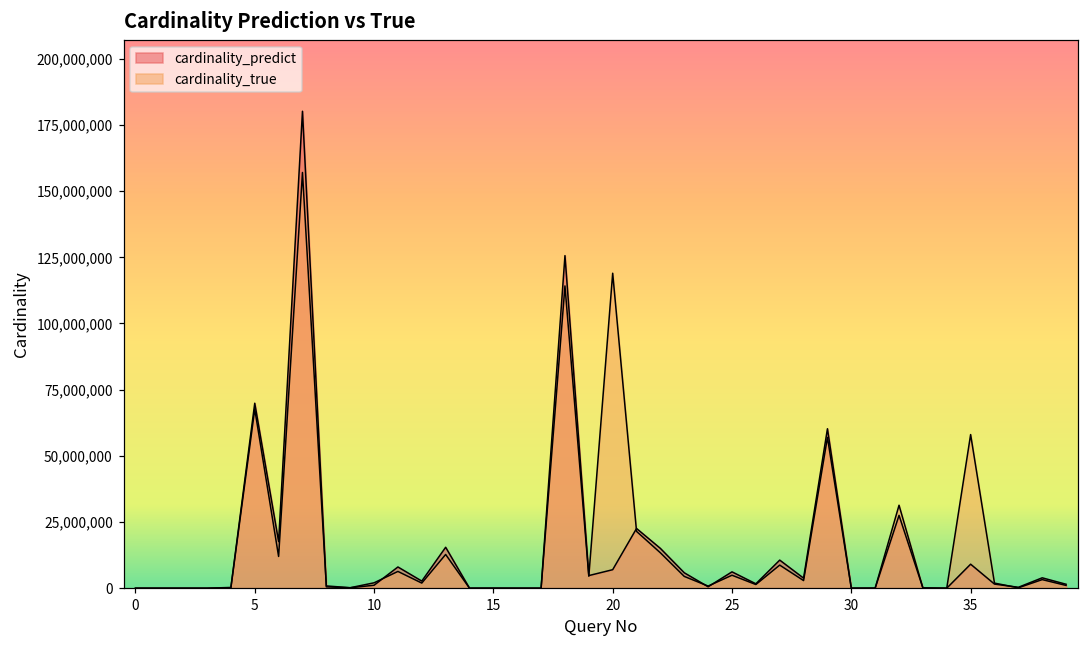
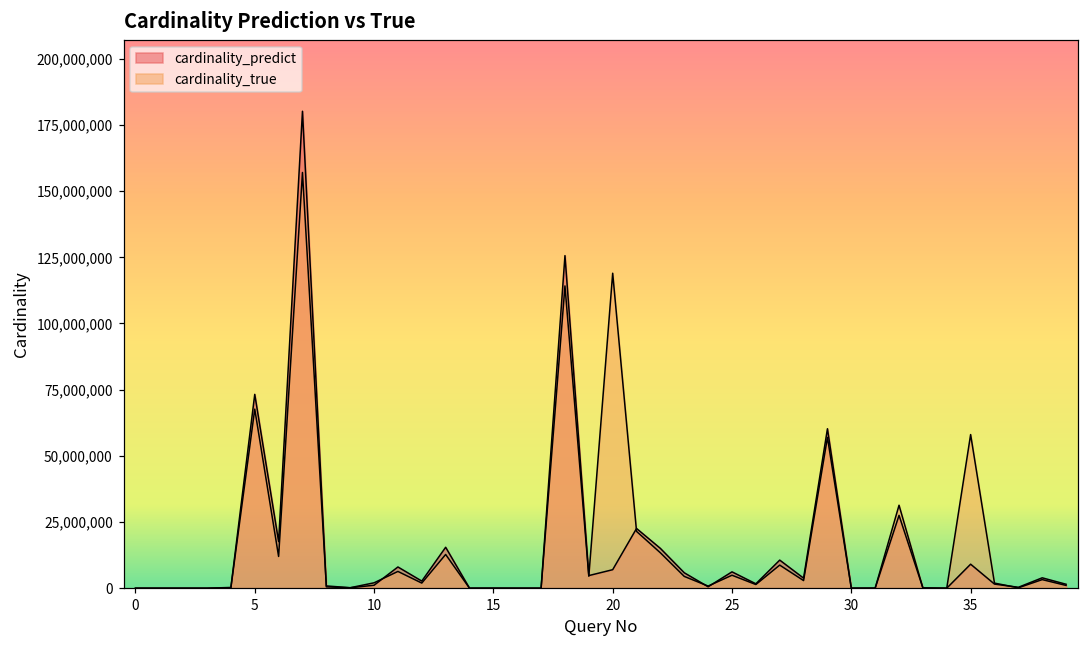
cardinality_predict, 5: 70,000,000 -> 73,000,000
